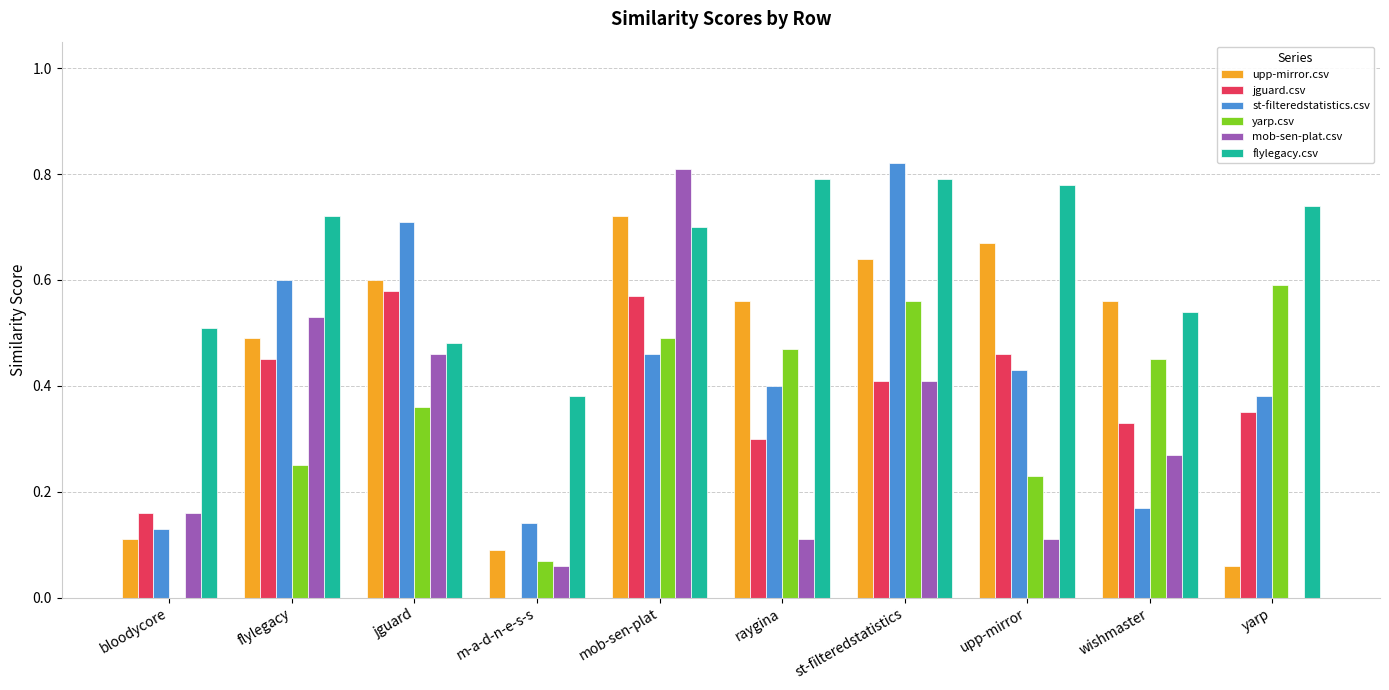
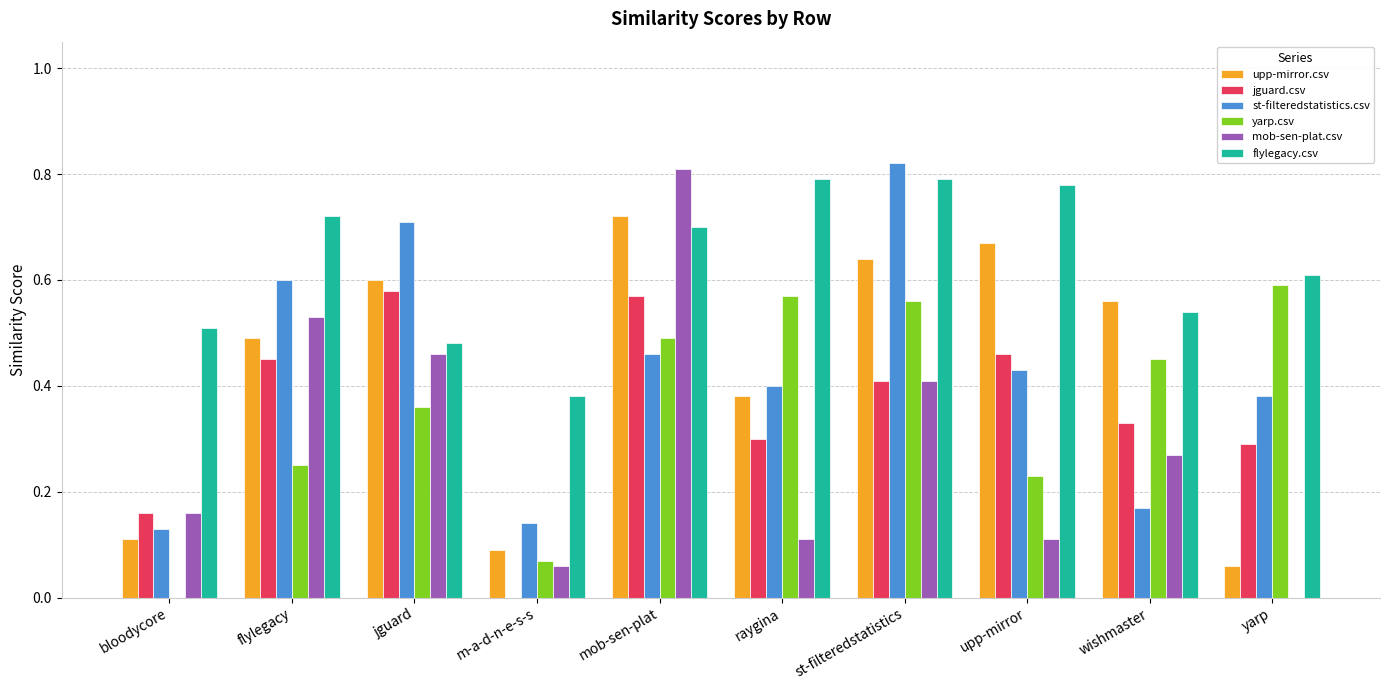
upp-mirror.csv, raygina: 0.56 -> 0.38
yarp.csv, raygina: 0.47 -> 0.57
jguard.csv, yarp: 0.35 -> 0.29
flylegacy.csv, yarp: 0.74 -> 0.61
